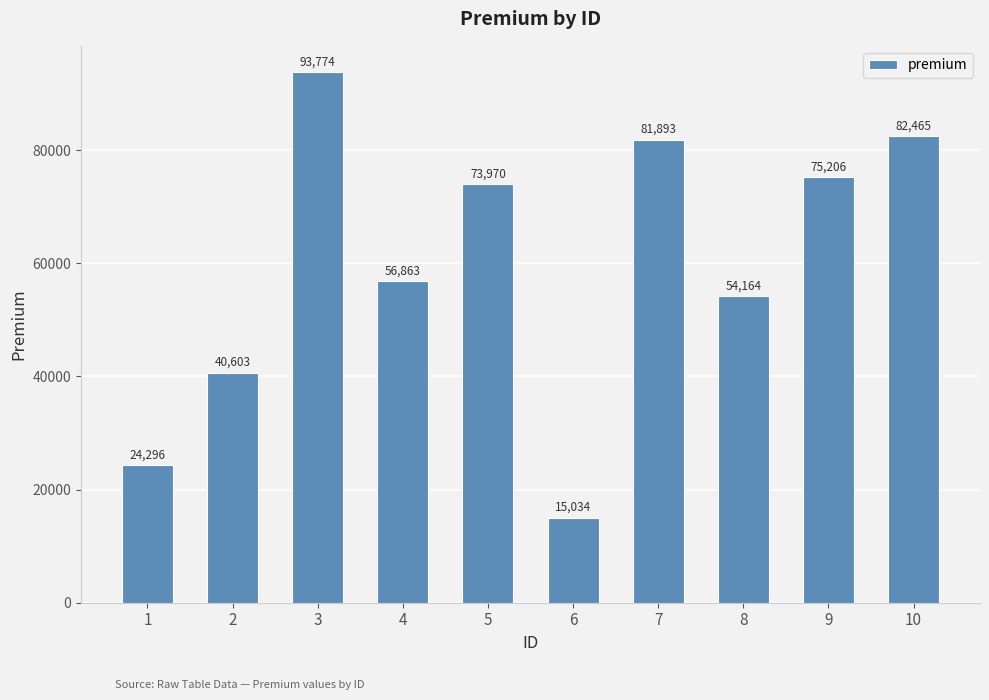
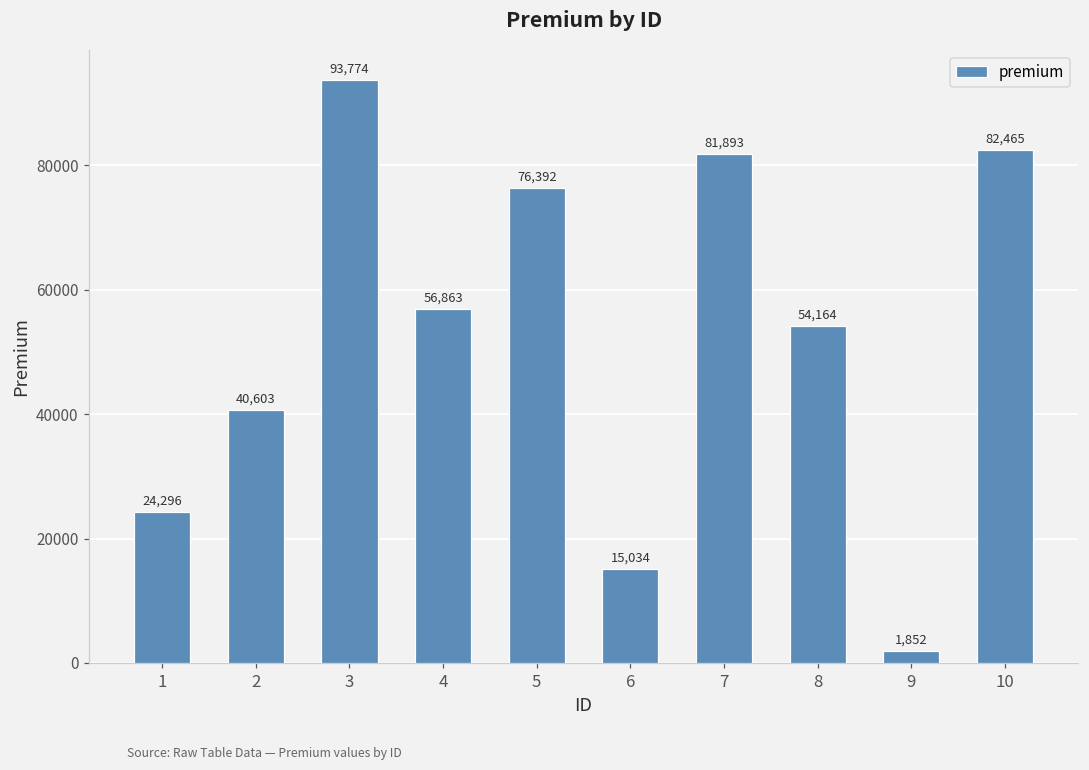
5: 73,970 -> 76,392
9: 75,206 -> 1,852
